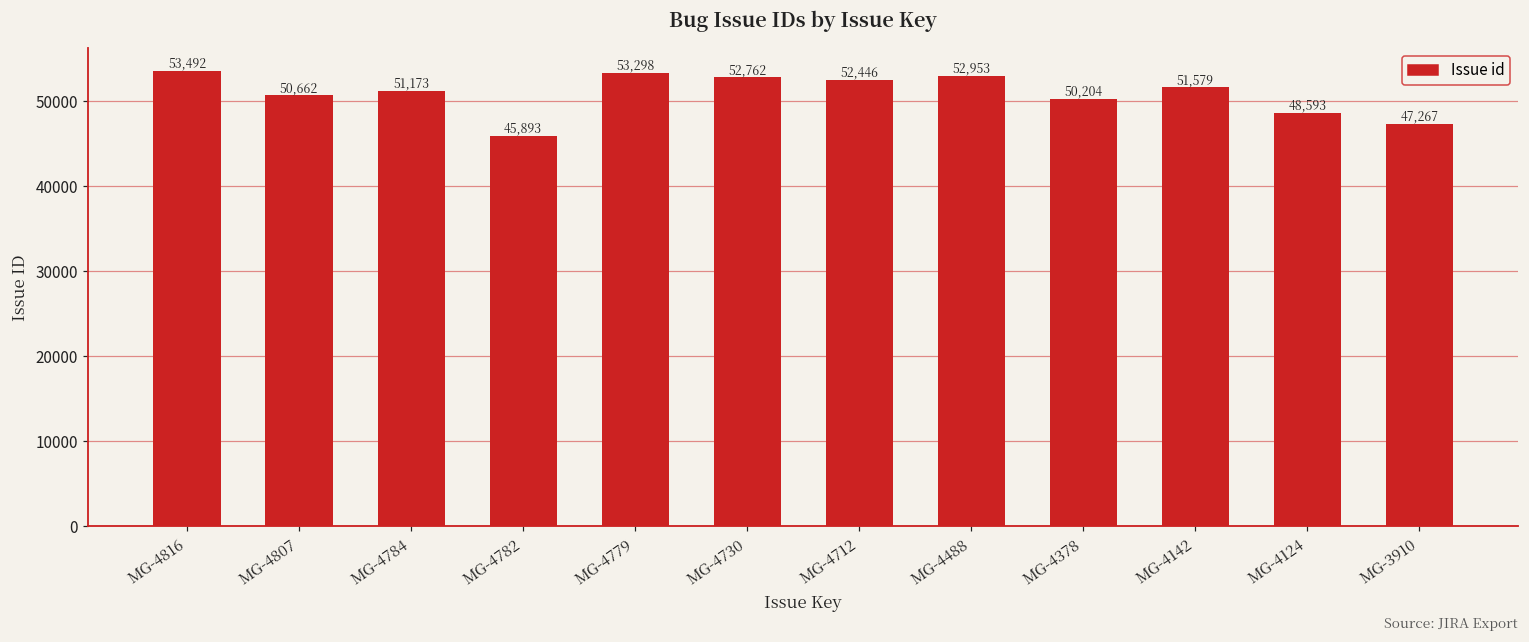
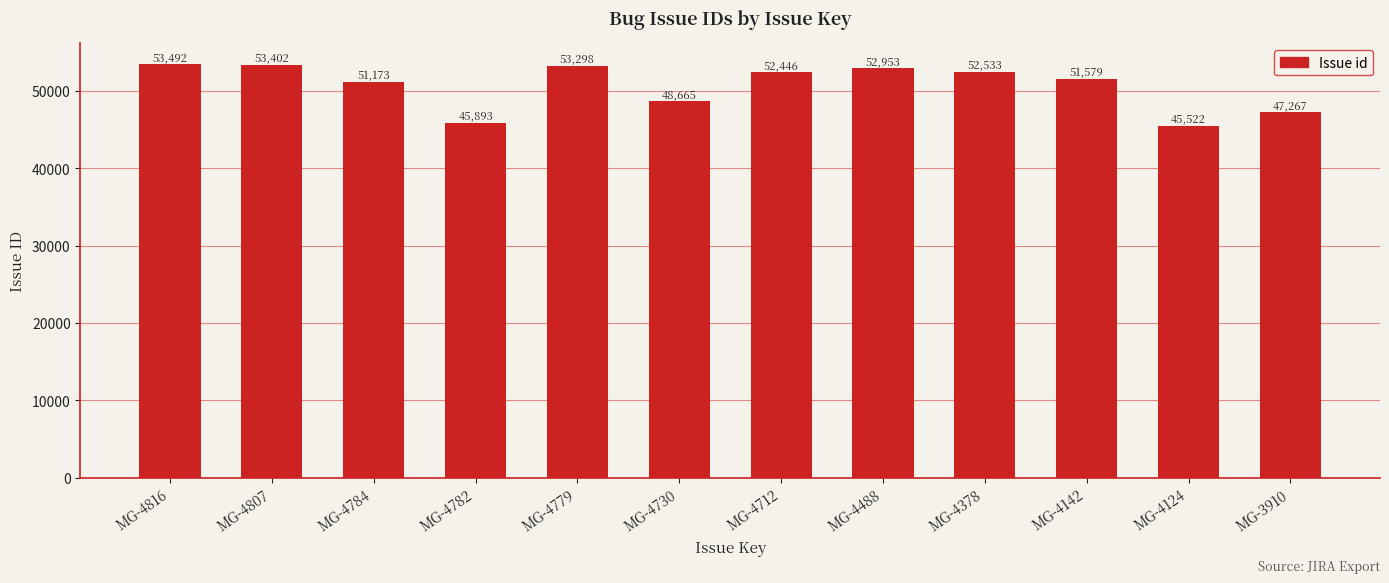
MG-4807: 50,662 -> 53,402
MG-4730: 52,762 -> 48,665
MG-4378: 50,204 -> 52,533
MG-4124: 48,593 -> 45,522
